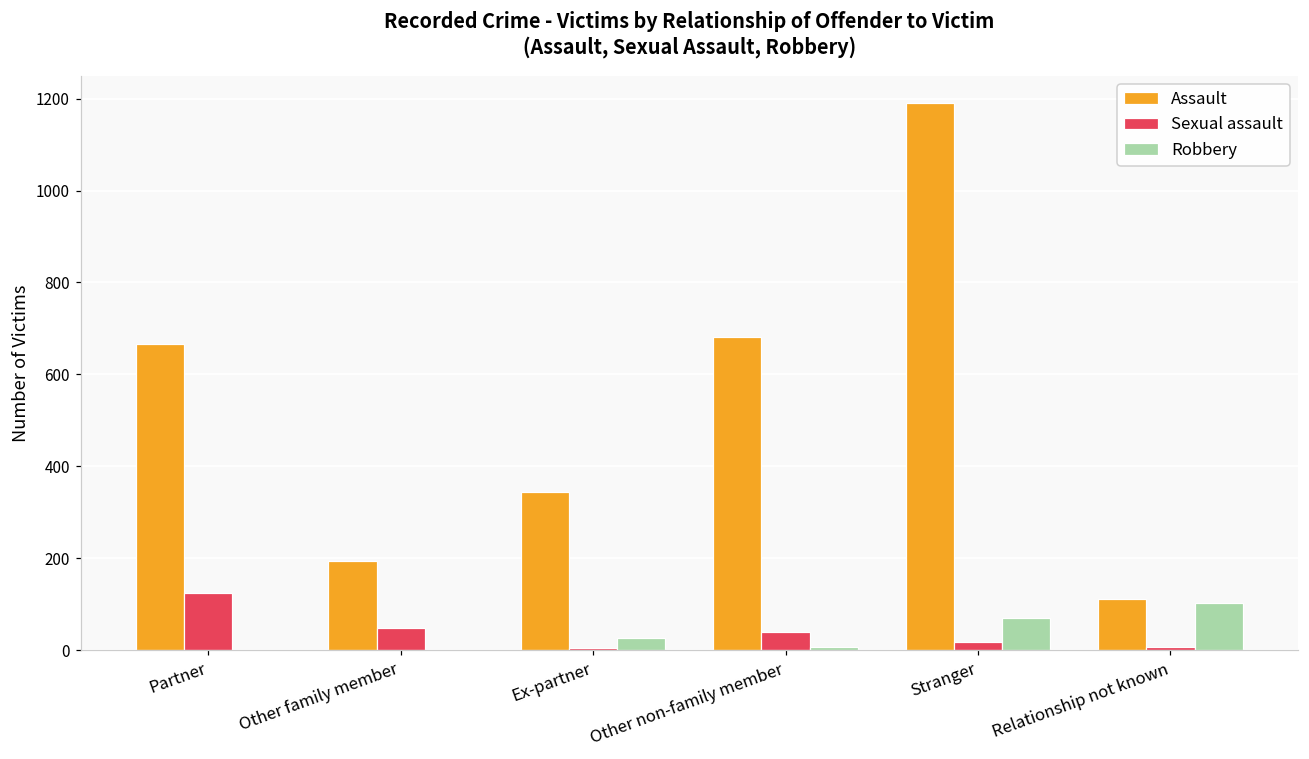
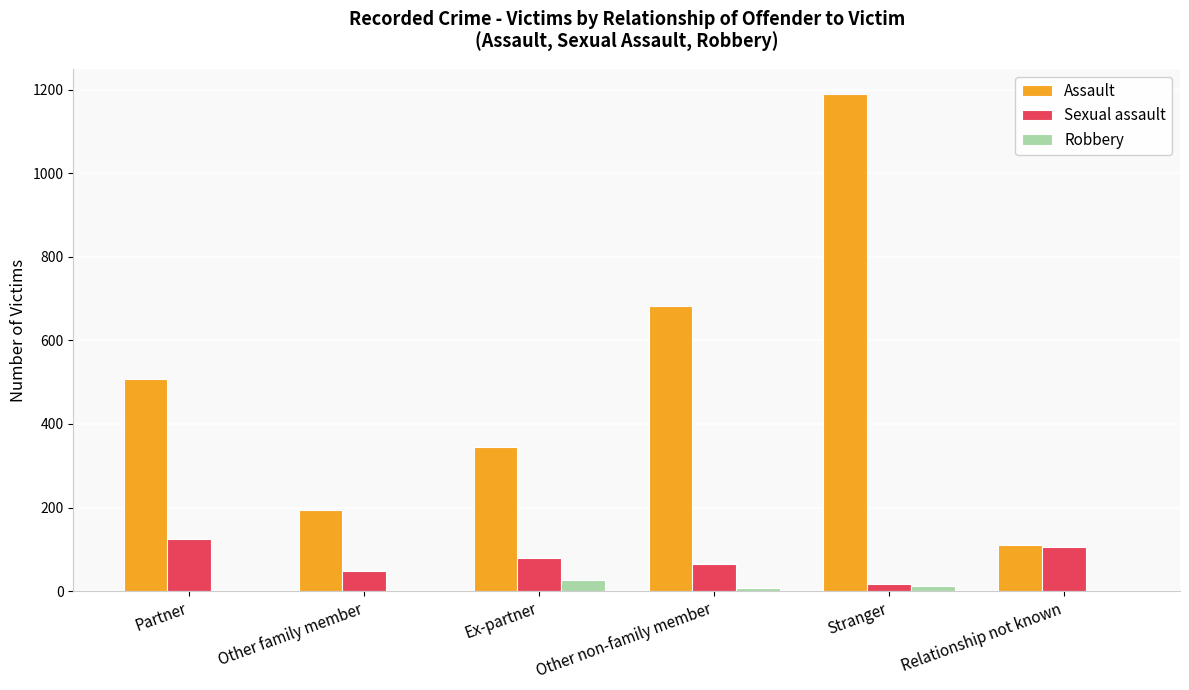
Assault, Partner: 670 -> 510
Sexual assault, Ex-partner: 10 -> 80
Sexual assault, Other non-family member: 40 -> 70
Robbery, Stranger: 70 -> 10
Sexual assault, Relationship not known: 10 -> 110
Robbery, Relationship not known: 100 -> 0
